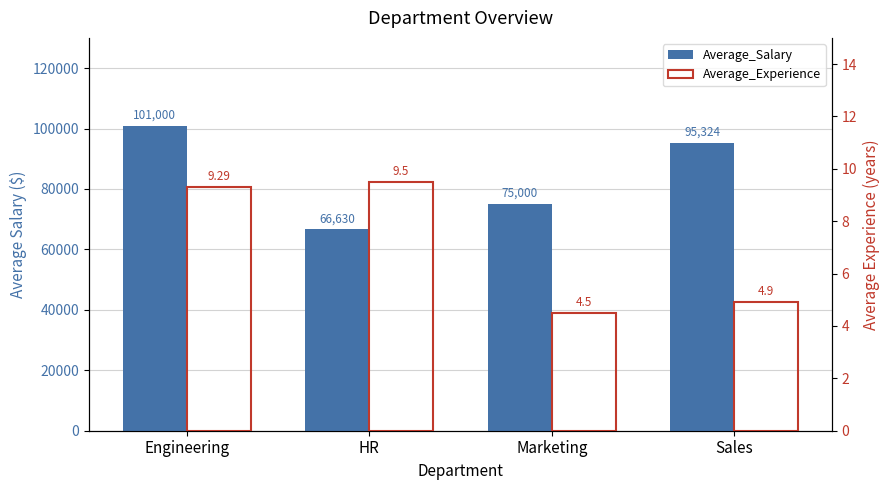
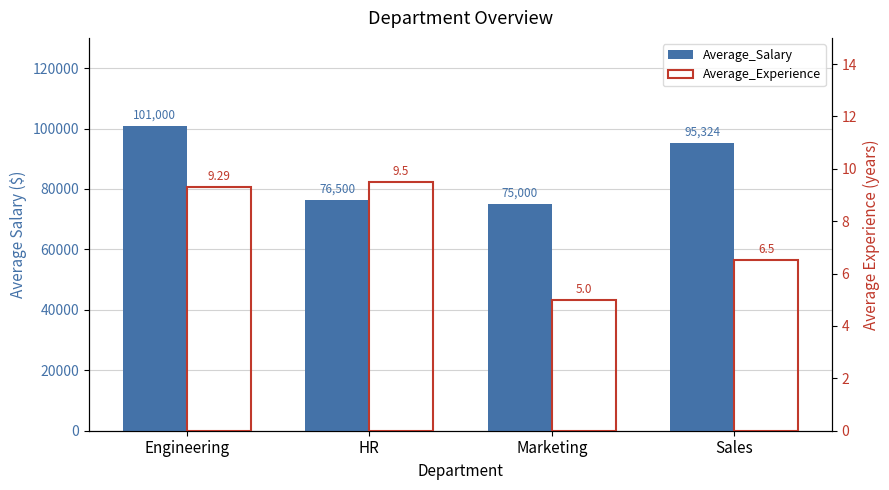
Average_Salary, HR: 66,630 -> 76,500
Average_Experience, Marketing: 4.5 -> 5.0
Average_Experience, Sales: 4.9 -> 6.5
